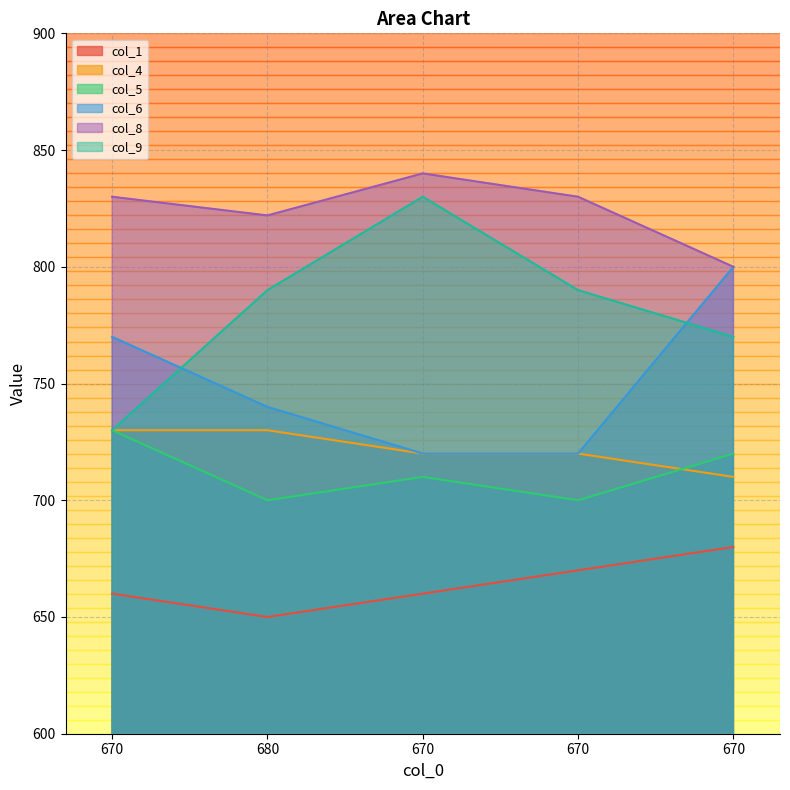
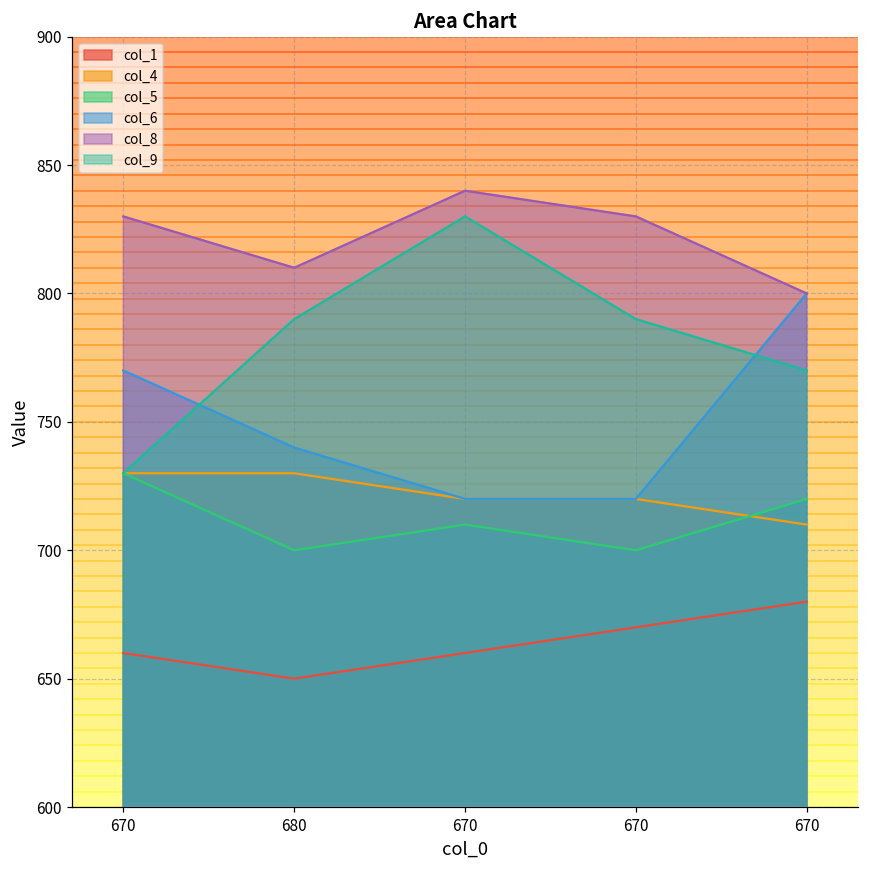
col_8, 680: 822 -> 810
